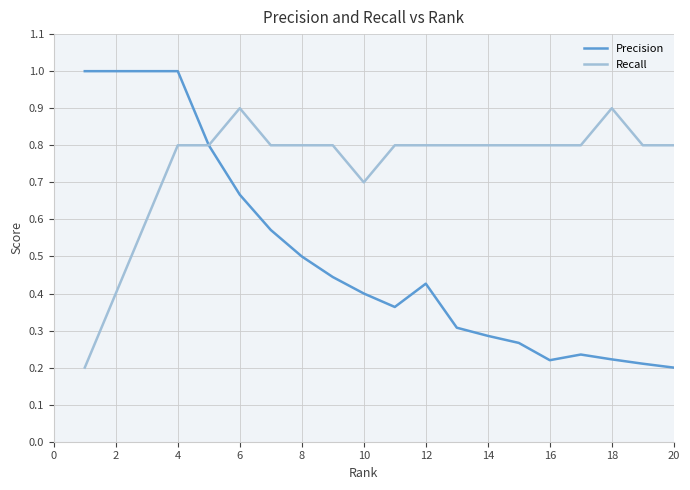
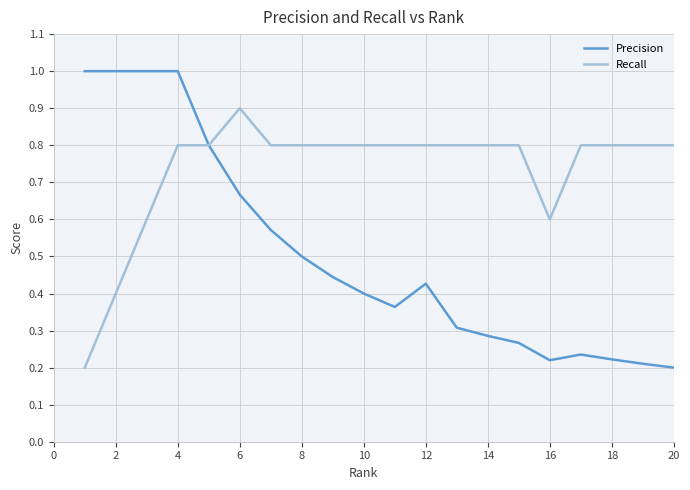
Recall, 10: 0.7 -> 0.8
Recall, 16: 0.8 -> 0.6
Recall, 18: 0.9 -> 0.8
